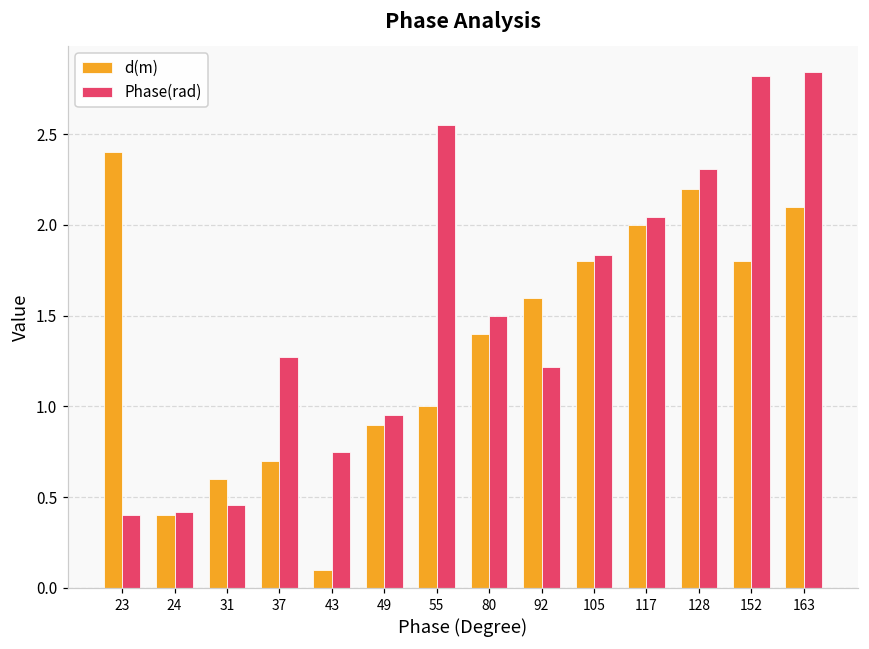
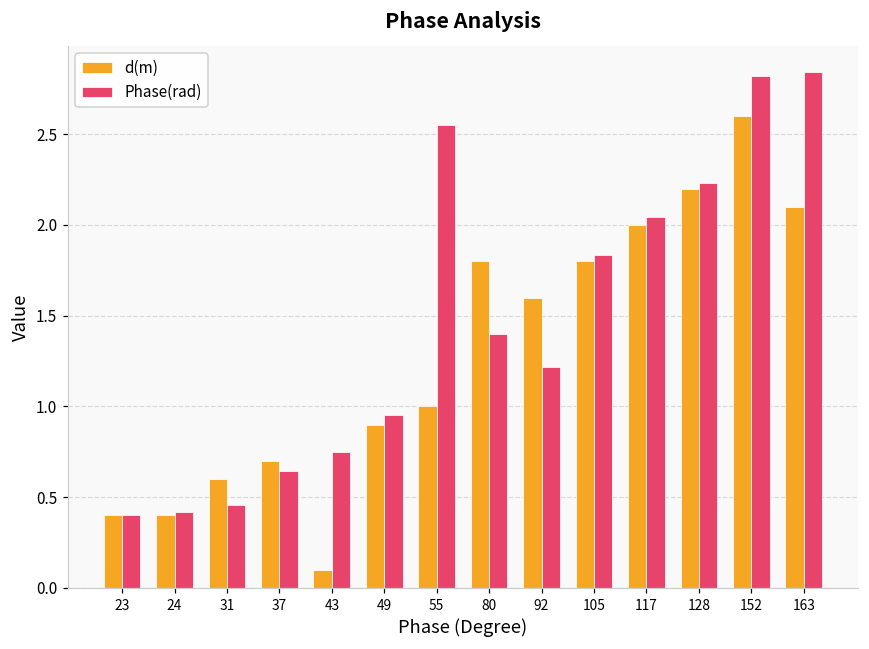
d(m), 23: 2.4 -> 0.4
Phase(rad), 37: 1.27 -> 0.65
d(m), 80: 1.4 -> 1.8
Phase(rad), 80: 1.5 -> 1.4
Phase(rad), 128: 2.31 -> 2.23
d(m), 152: 1.8 -> 2.6
